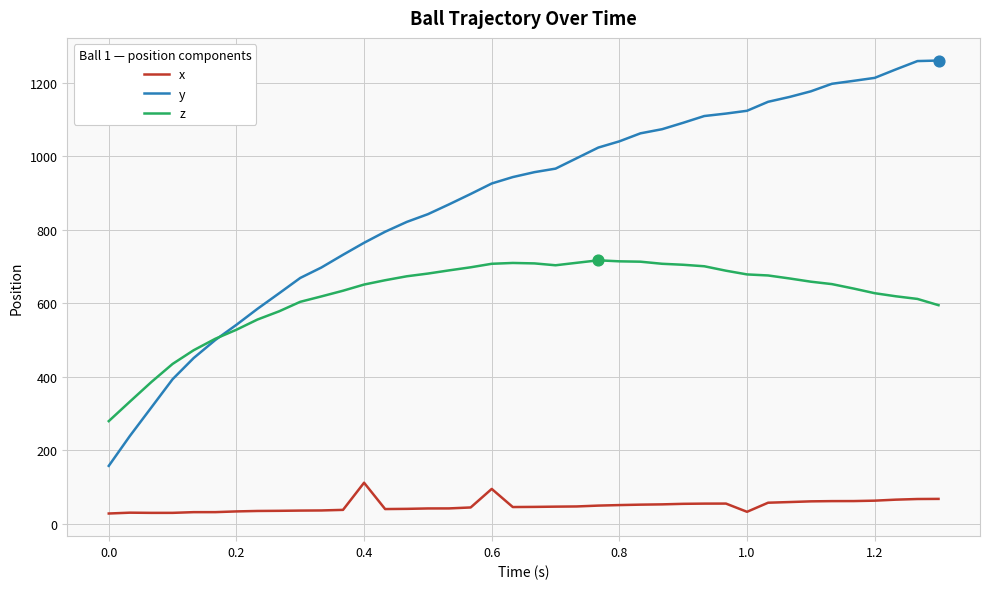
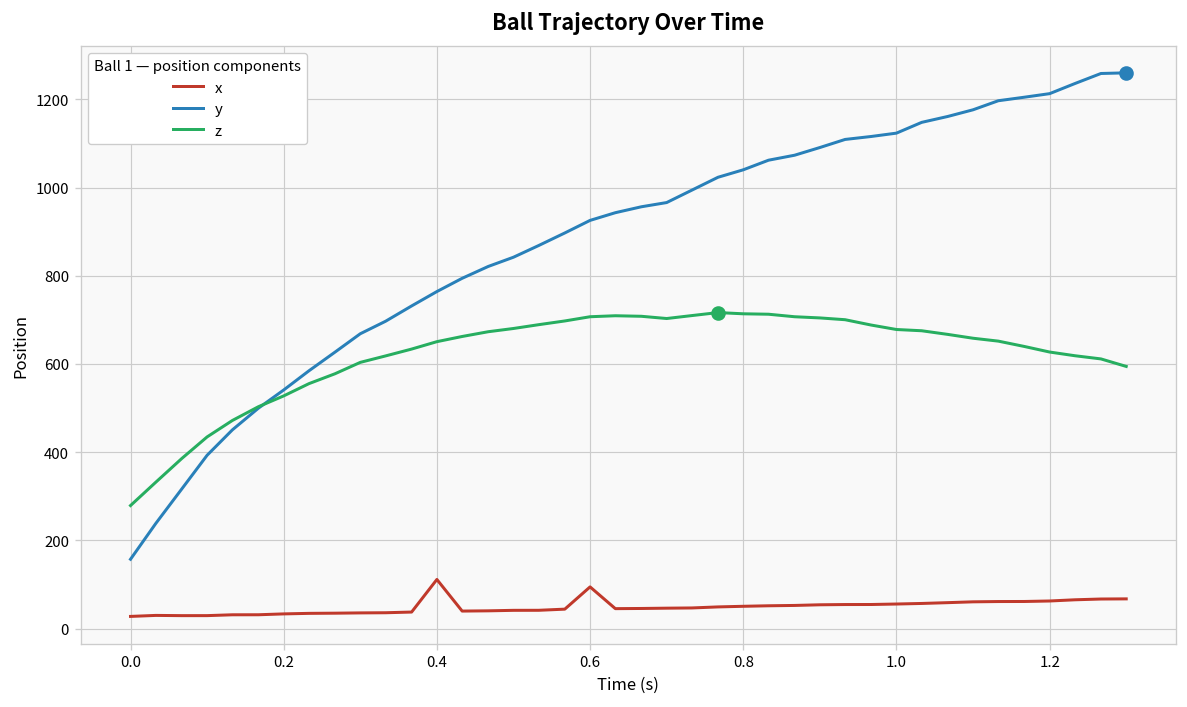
x, 1.0: 30 -> 60
